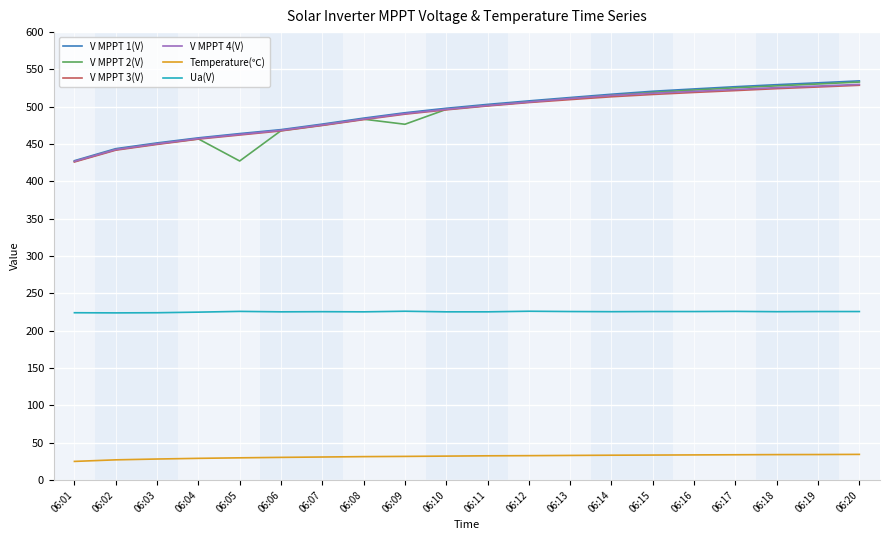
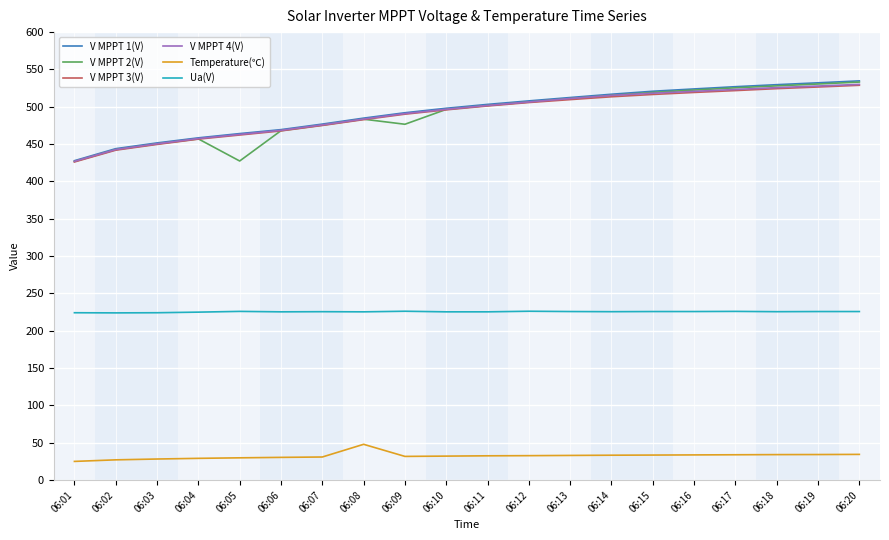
Temperature(℃), 06:08: 30 -> 50
